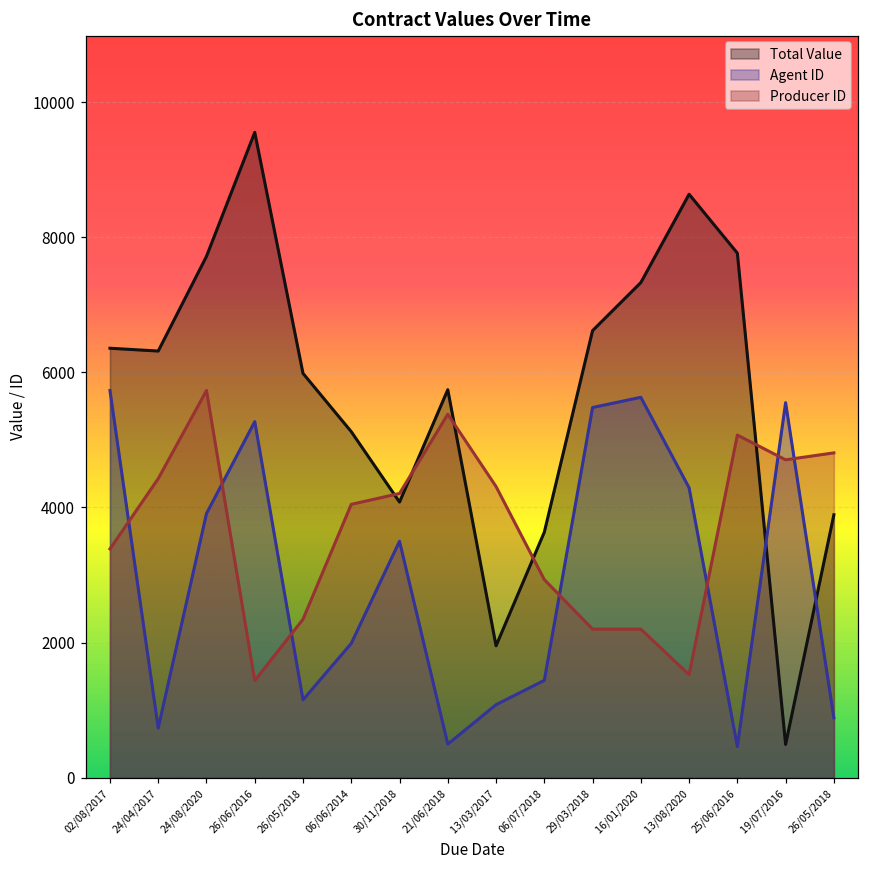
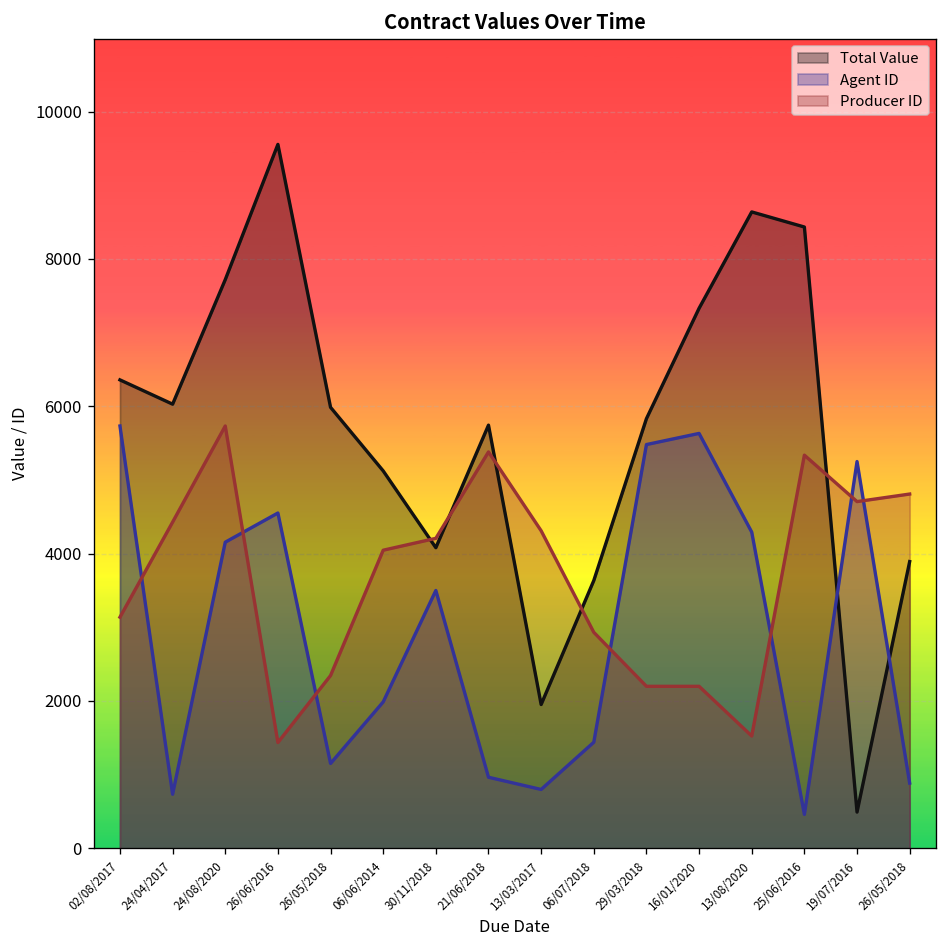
Producer ID, 02/08/2017: 3400 -> 3100
Total Value, 24/04/2017: 6300 -> 6000
Agent ID, 24/08/2020: 3900 -> 4200
Agent ID, 26/06/2016: 5300 -> 4600
Agent ID, 21/06/2018: 500 -> 1000
Agent ID, 13/03/2017: 1100 -> 800
Total Value, 29/03/2018: 6600 -> 5800
Total Value, 25/06/2016: 7800 -> 8400
Producer ID, 25/06/2016: 5100 -> 5300
Agent ID, 19/07/2016: 5600 -> 5200
